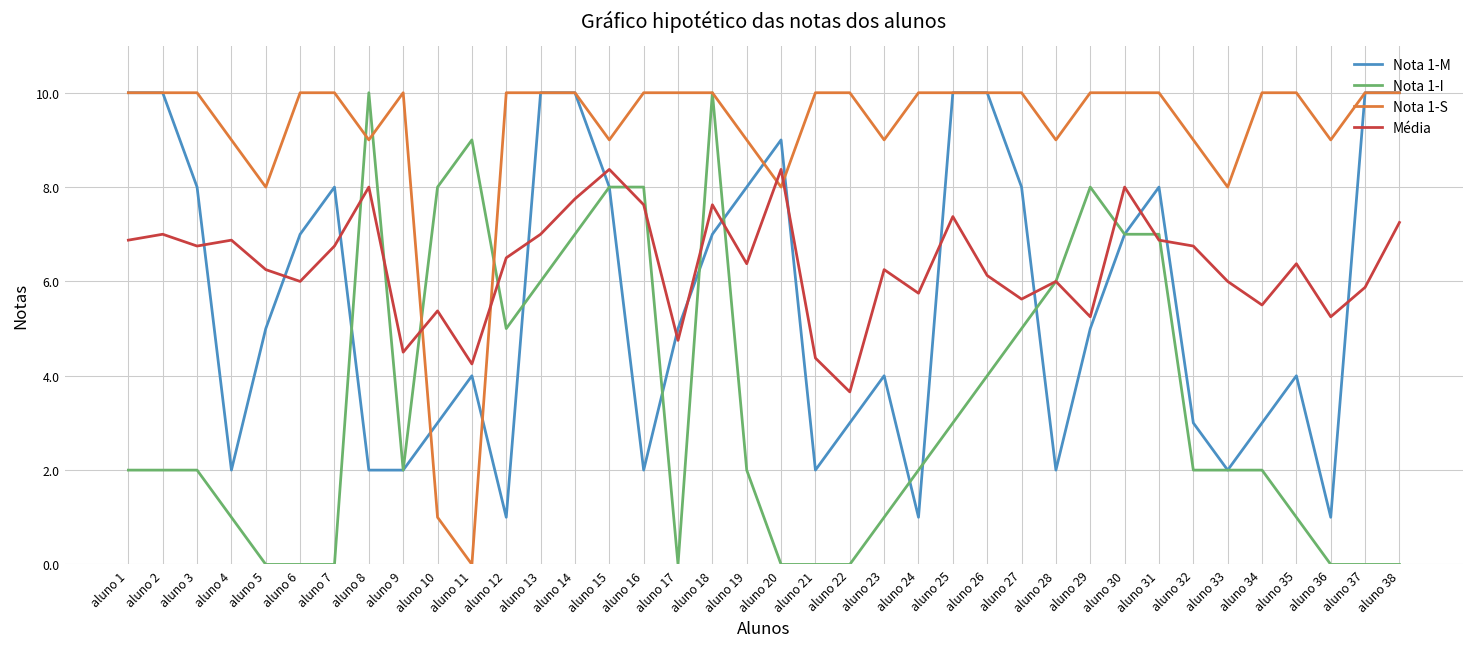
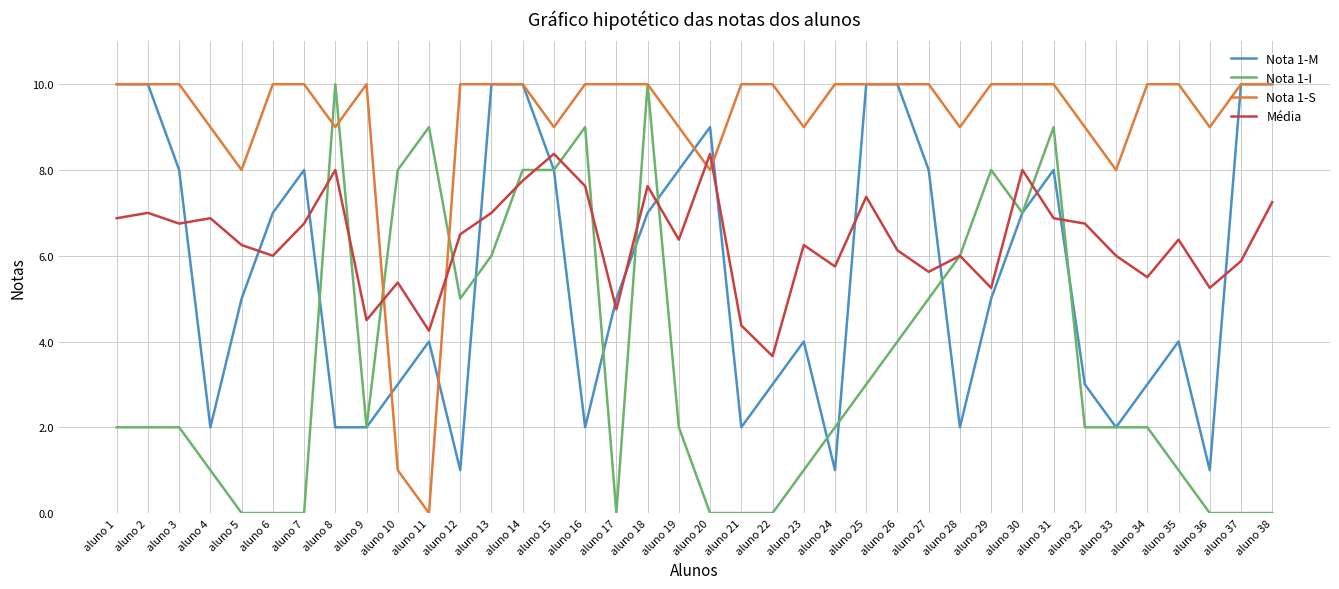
Nota 1-I, aluno 14: 7 -> 8
Nota 1-I, aluno 16: 8 -> 9
Nota 1-I, aluno 31: 7 -> 9
